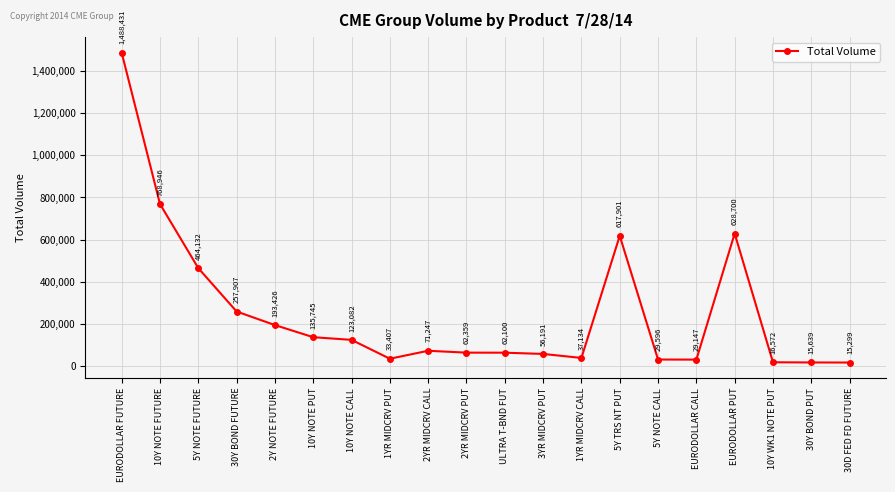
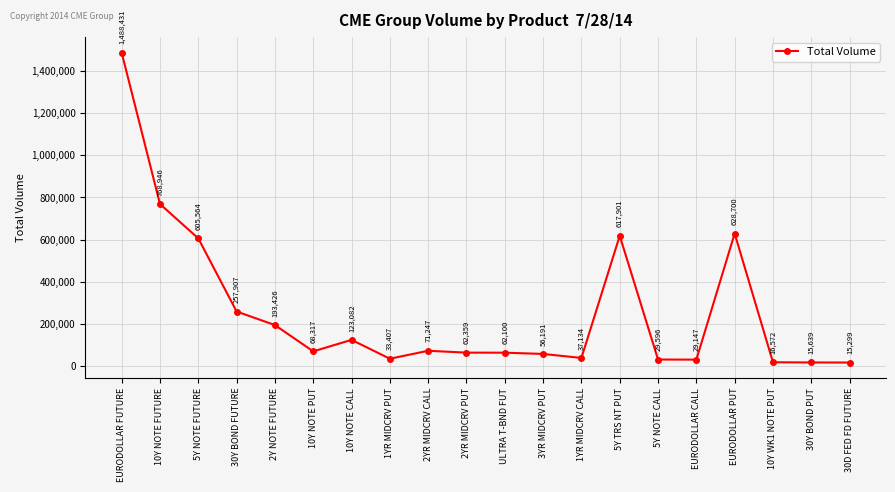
5Y NOTE FUTURE: 464,132 -> 605,564
10Y NOTE PUT: 135,745 -> 68,317
